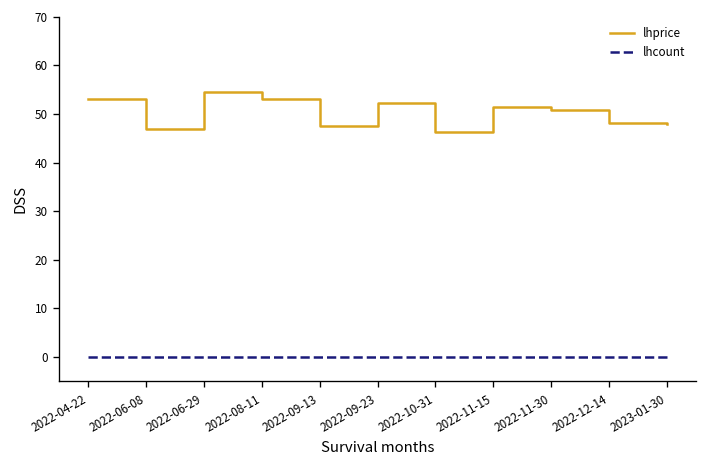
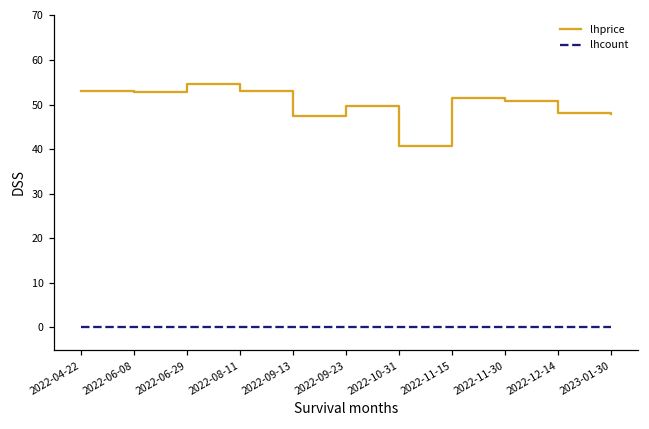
lhprice, 2022-06-08: 47 -> 53
lhprice, 2022-09-23: 52 -> 50
lhprice, 2022-10-31: 46 -> 41
